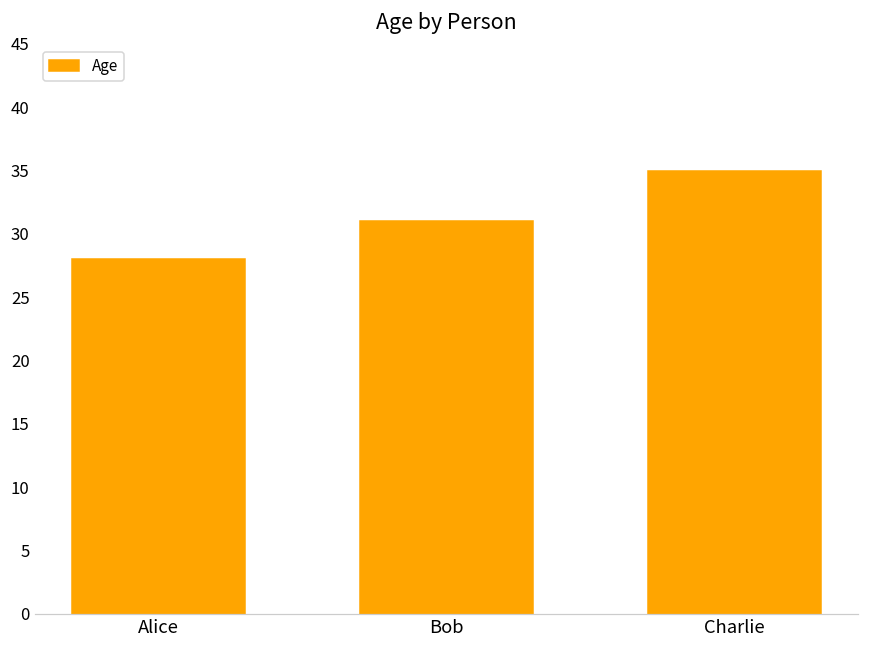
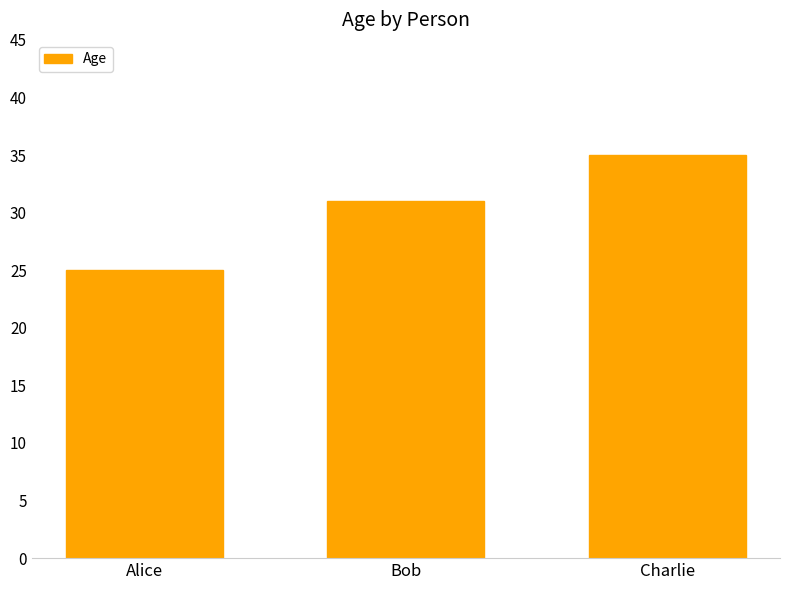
Alice: 28 -> 25
